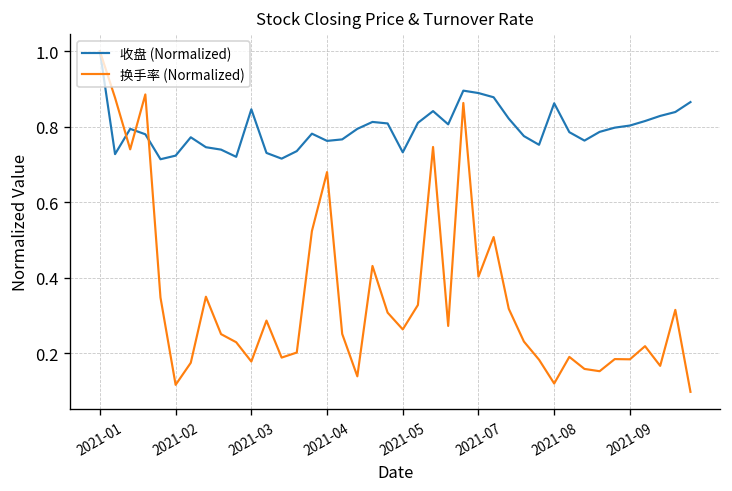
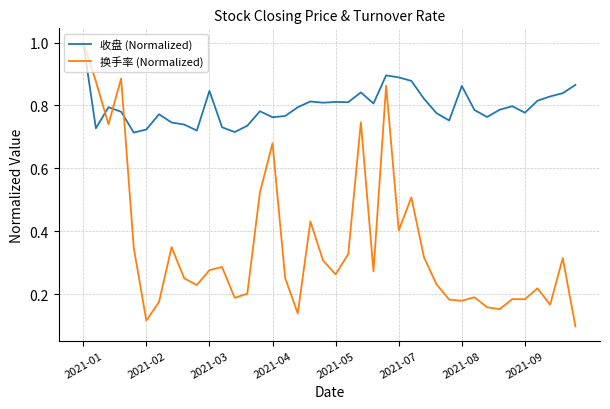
换手率 (Normalized), 2021-03: 0.18 -> 0.28
收盘 (Normalized), 2021-05: 0.73 -> 0.81
换手率 (Normalized), 2021-08: 0.12 -> 0.18
收盘 (Normalized), 2021-09: 0.80 -> 0.78
